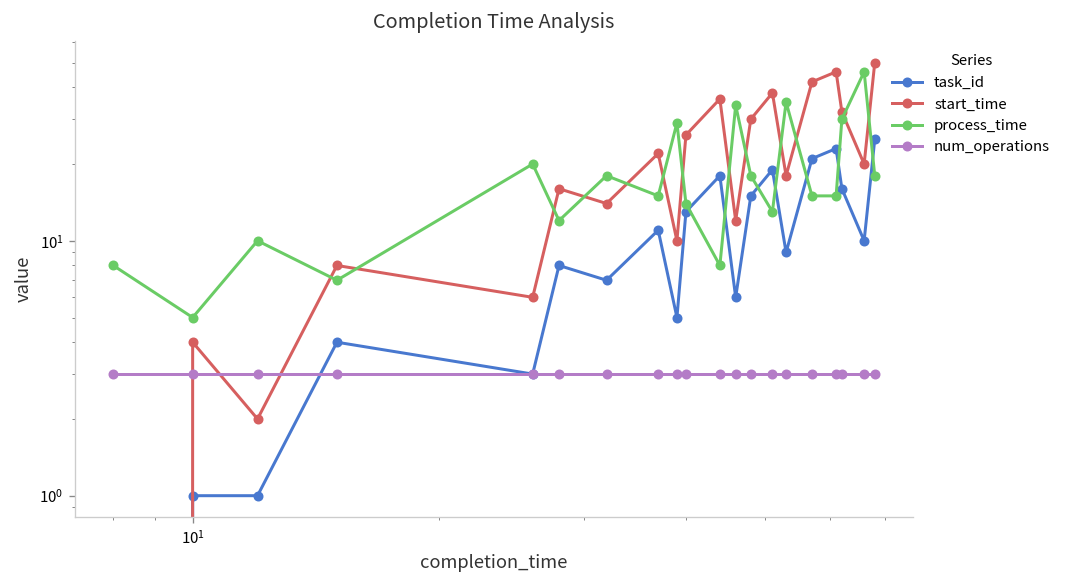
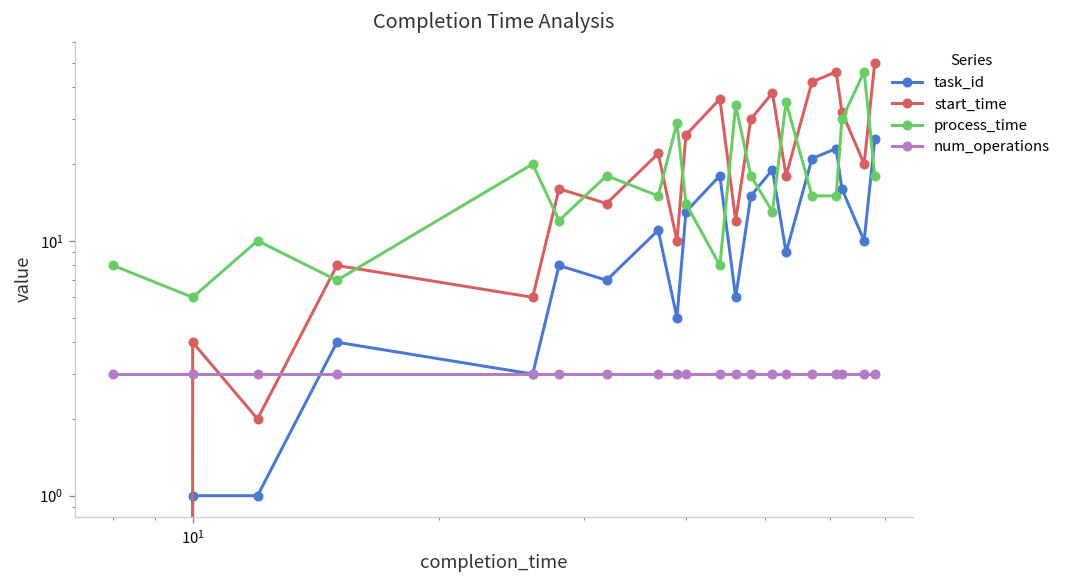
process_time, 10^1: 5 -> 6
